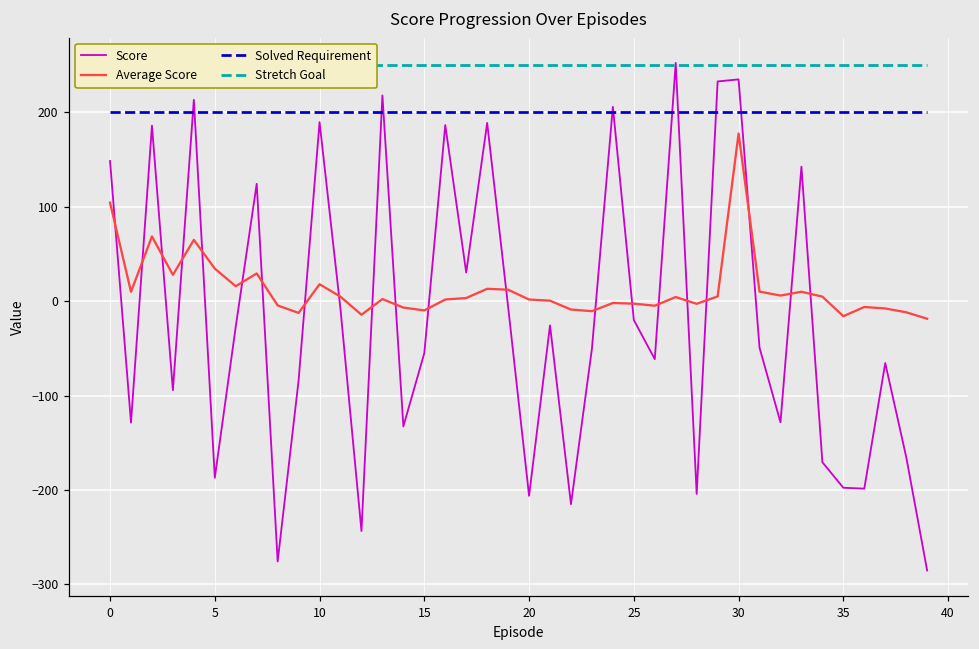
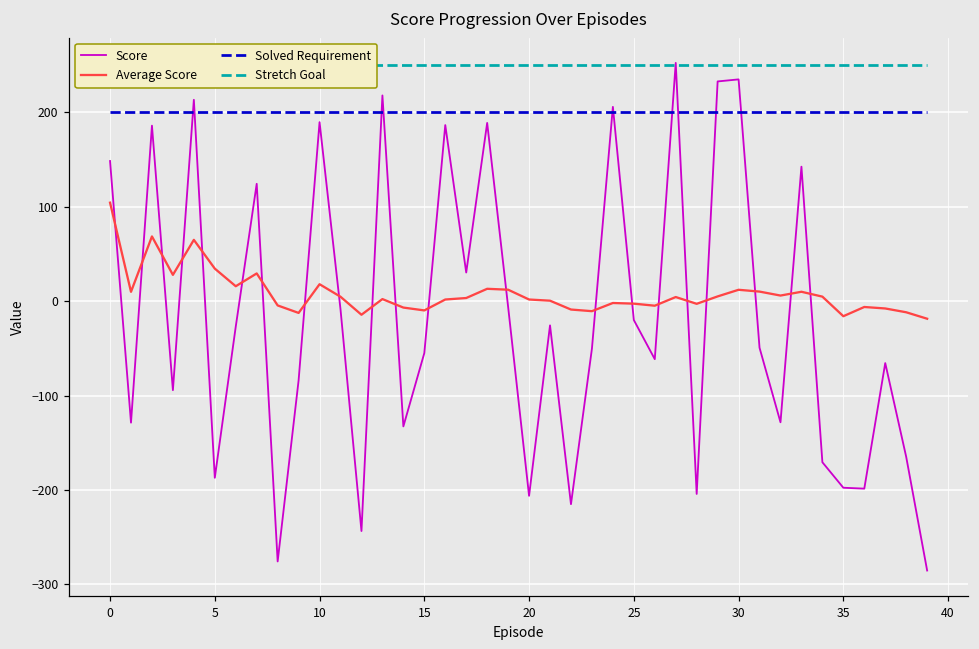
Average Score, 30: 180 -> 10
